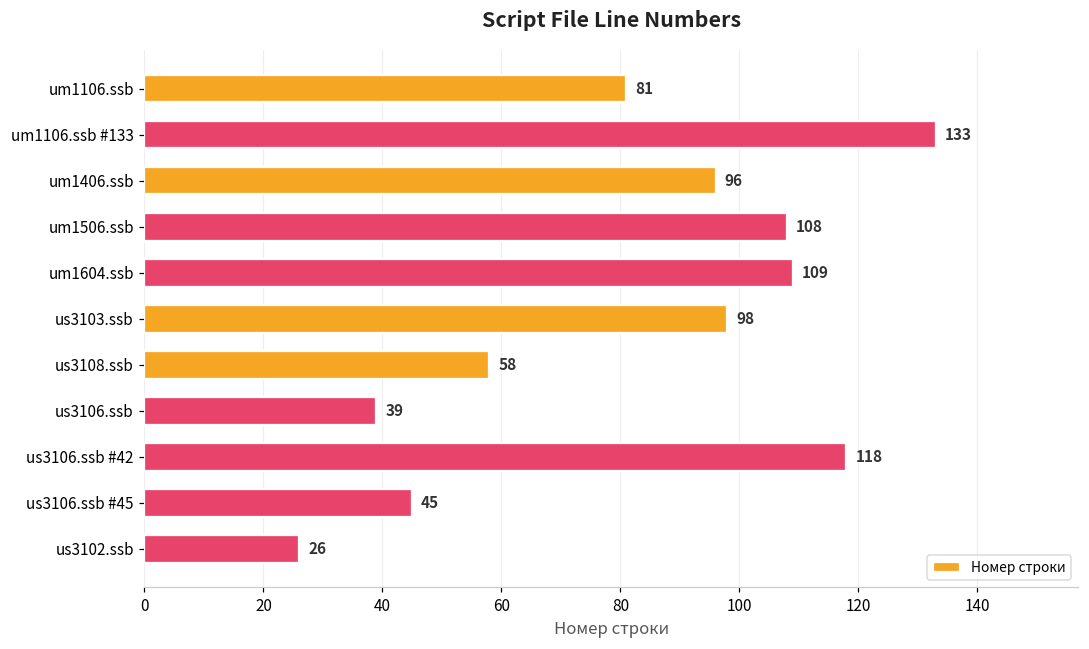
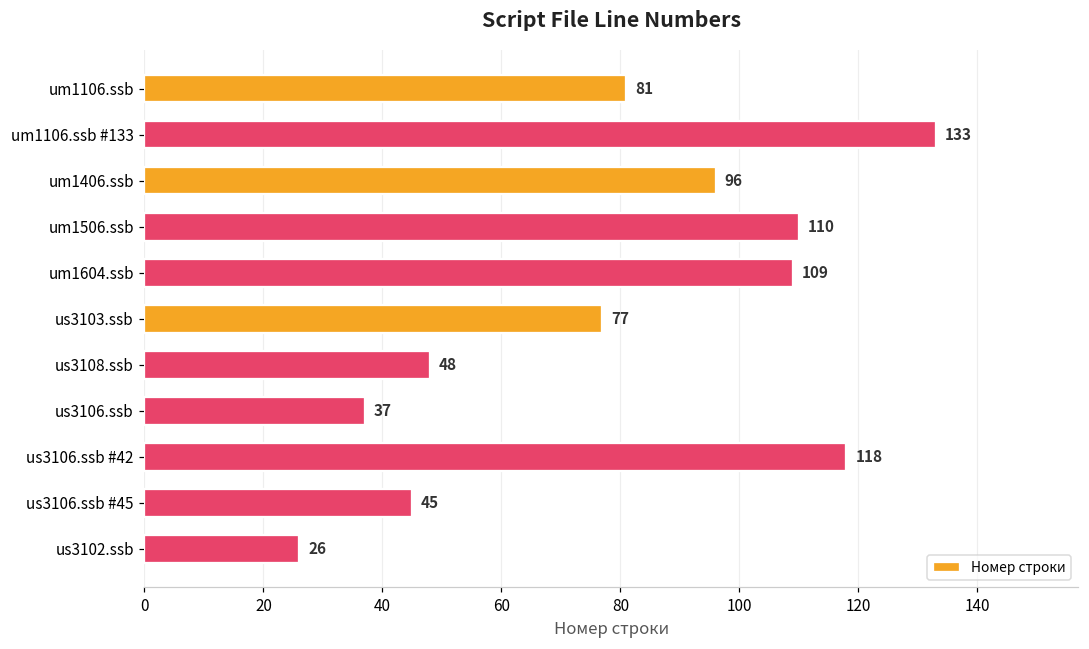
um1506.ssb: 108 -> 110
us3103.ssb: 98 -> 77
us3108.ssb: 58 -> 48
us3106.ssb: 39 -> 37
